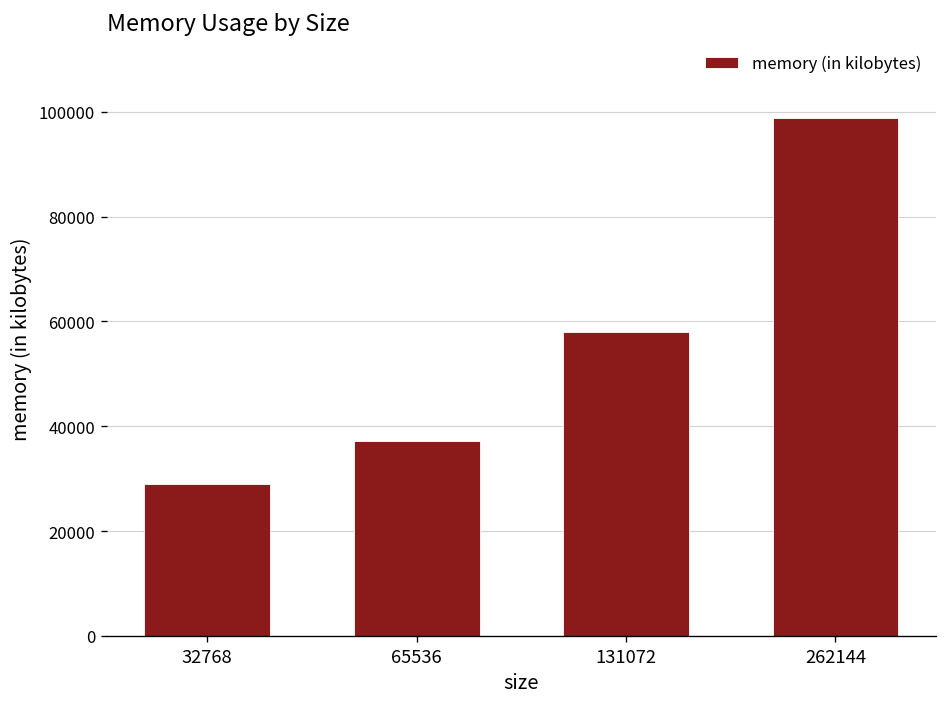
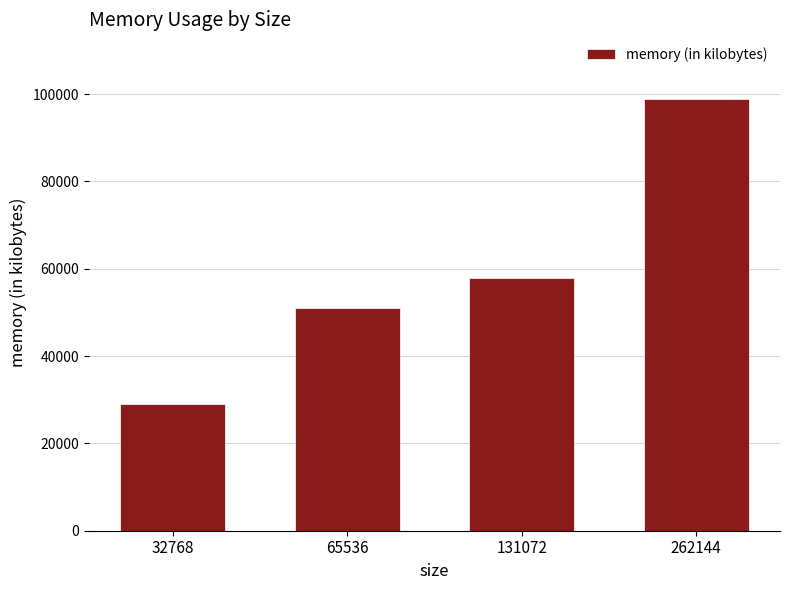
65536: 37000 -> 51000
